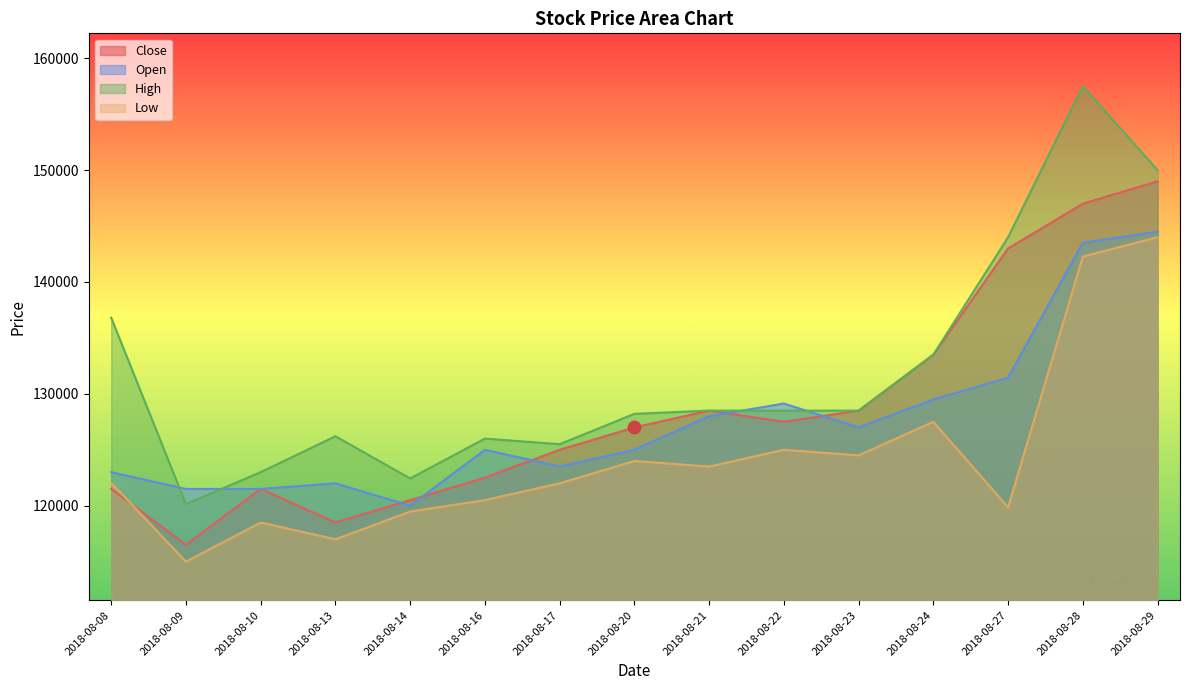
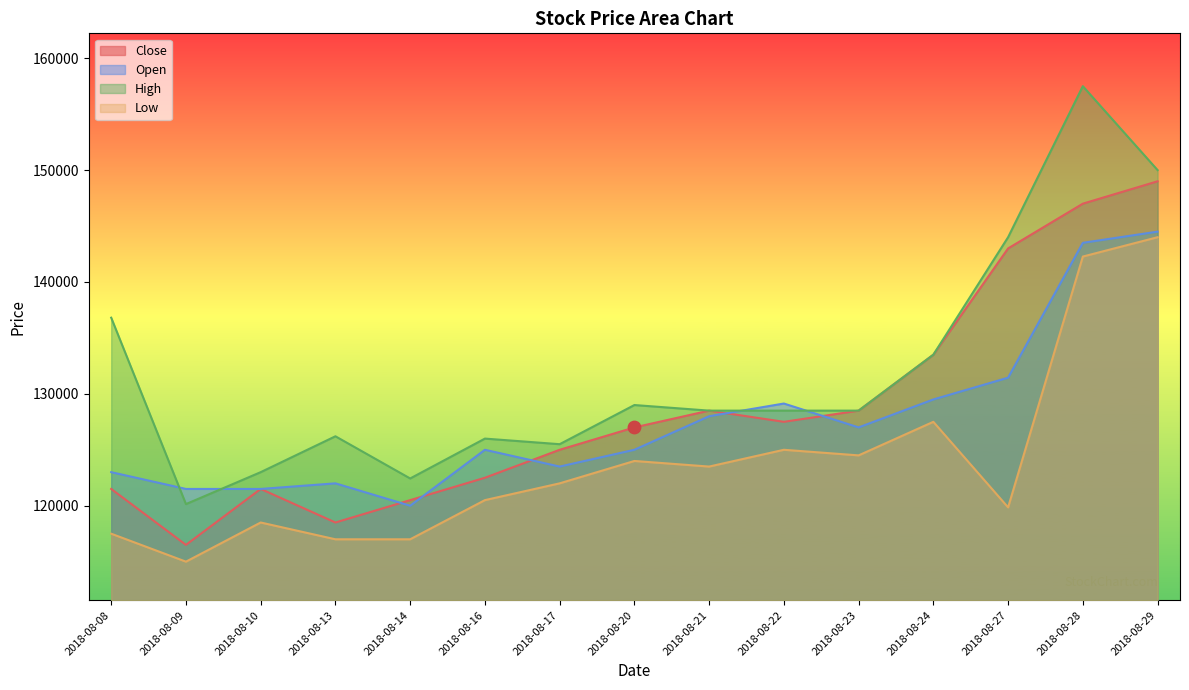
Low, 2018-08-08: 122100 -> 117500
Low, 2018-08-14: 119500 -> 117000
High, 2018-08-20: 128200 -> 129000
